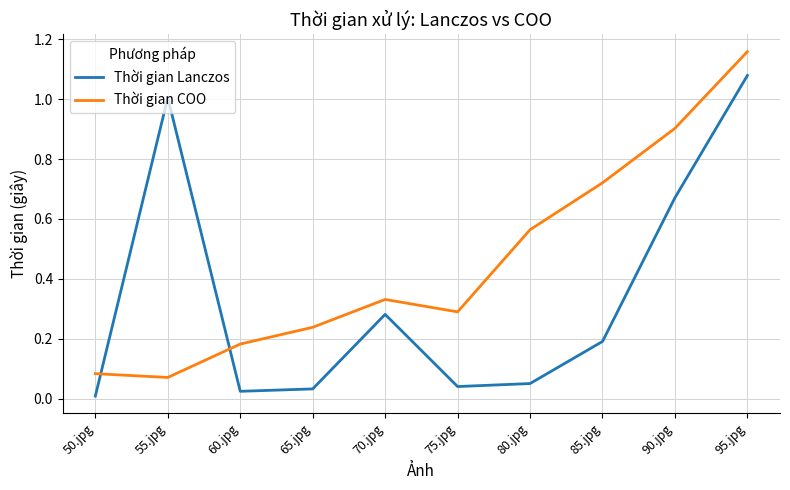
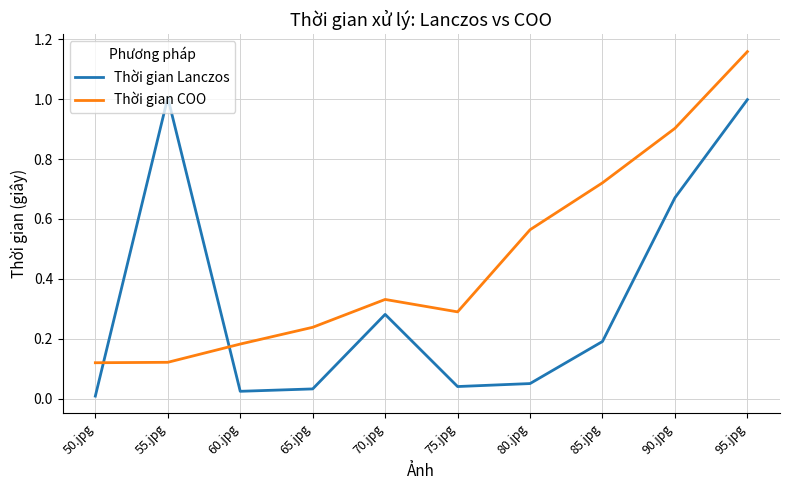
Thời gian COO, 50.jpg: 0.08 -> 0.12
Thời gian COO, 55.jpg: 0.07 -> 0.12
Thời gian Lanczos, 95.jpg: 1.08 -> 1.00
